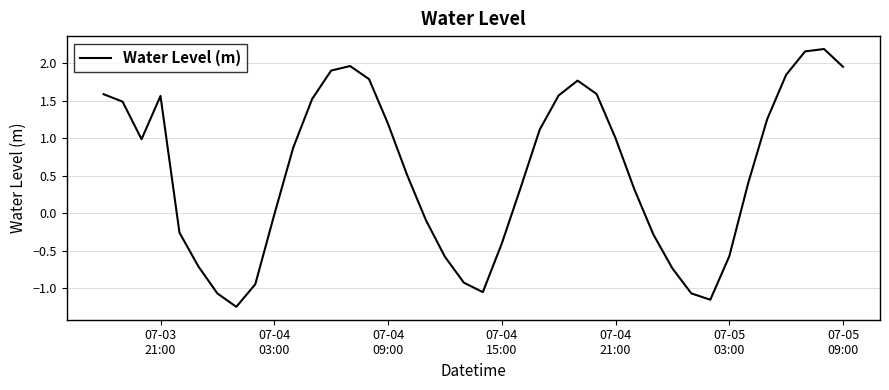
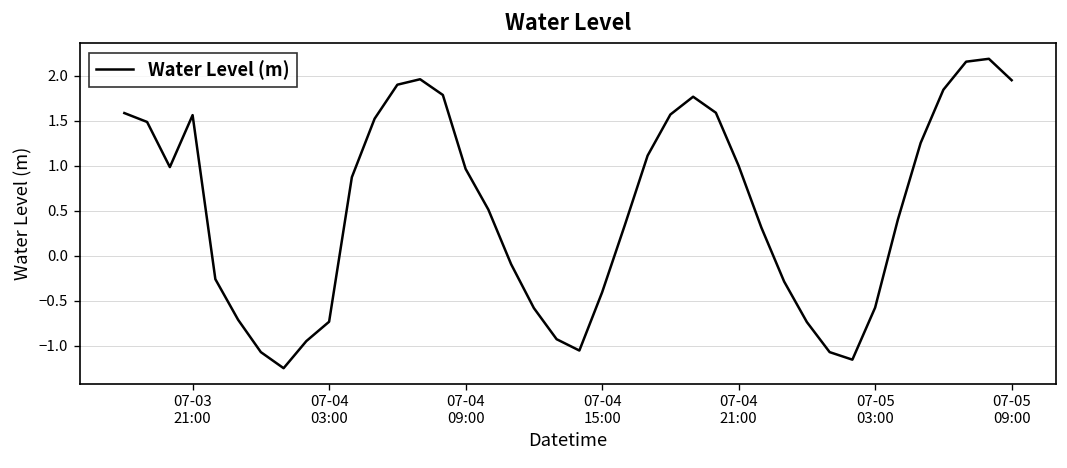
07-04 03:00: 0.0 -> -0.7
07-04 09:00: 1.2 -> 1.0
